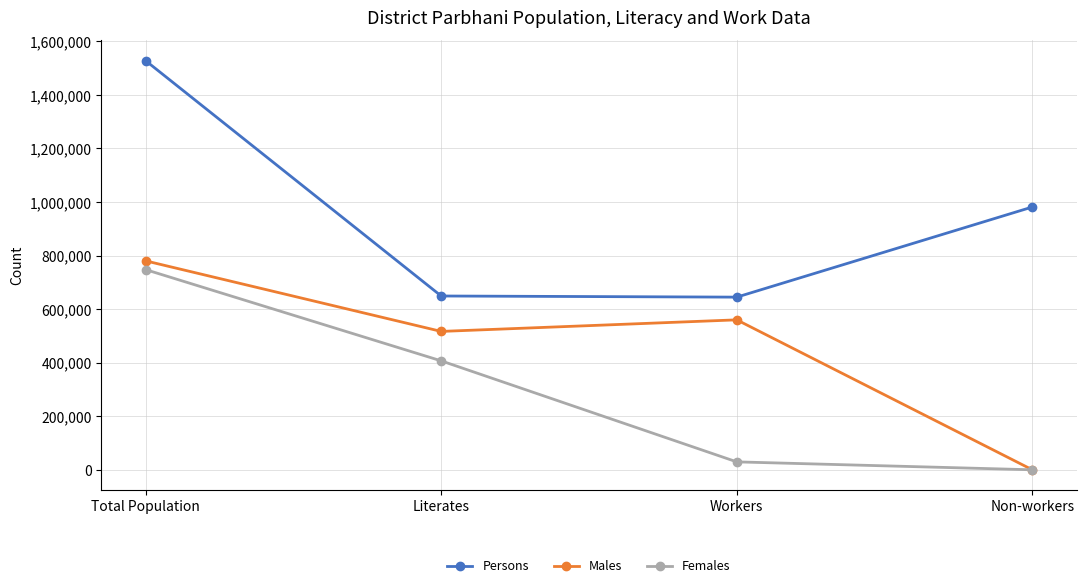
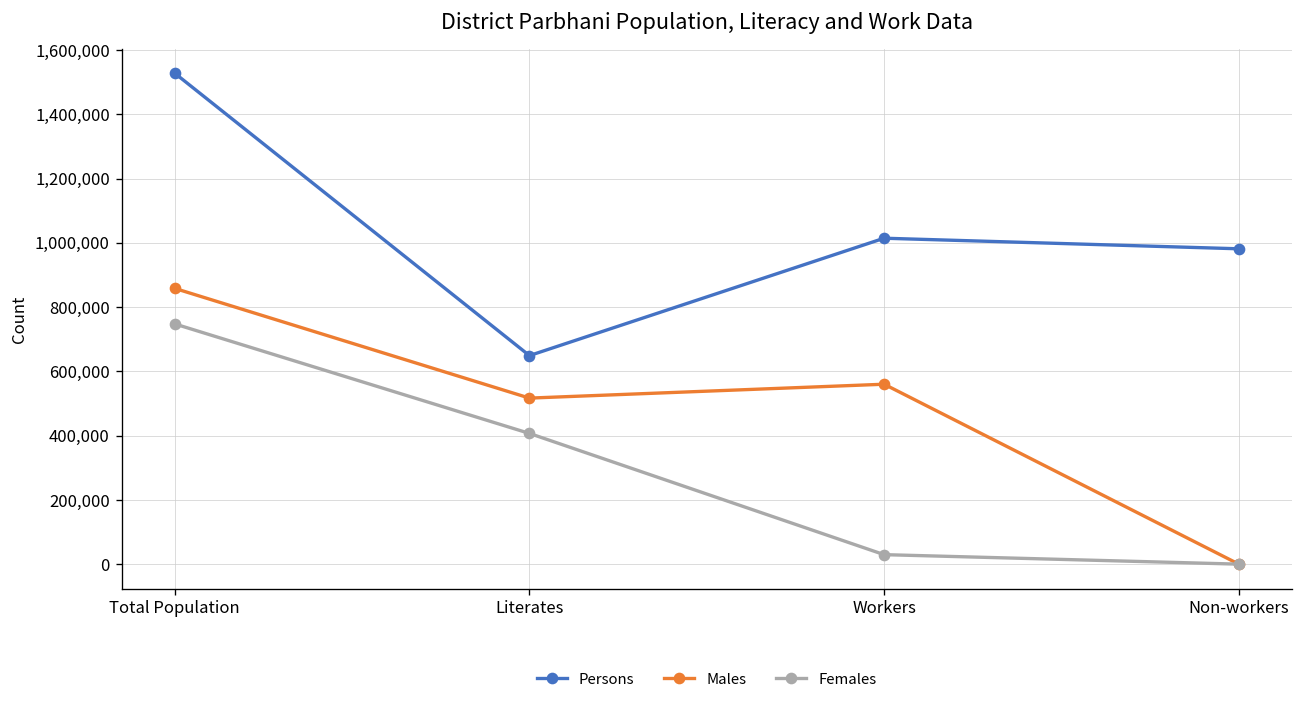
Males, Total Population: 780,000 -> 860,000
Persons, Workers: 640,000 -> 1,010,000
